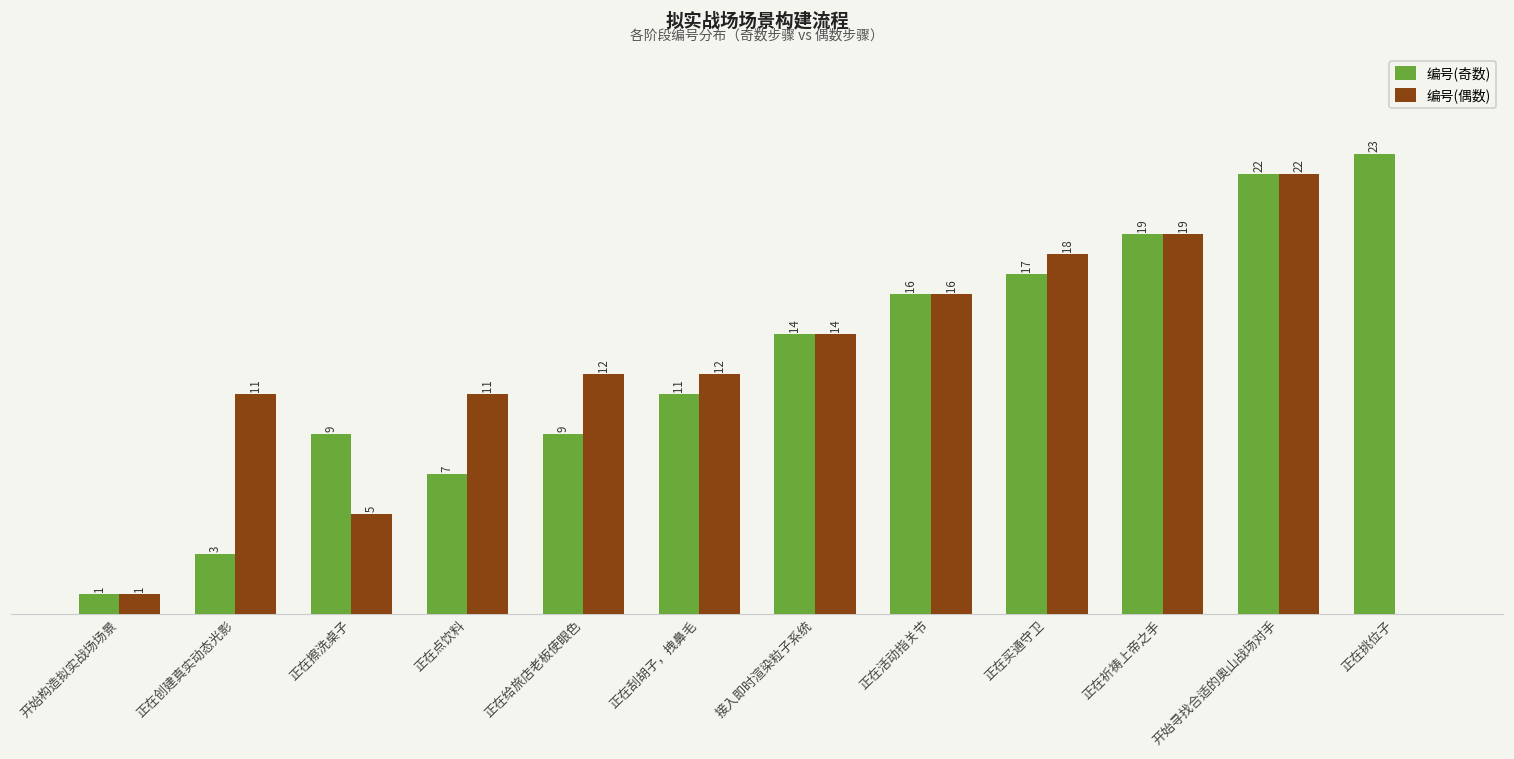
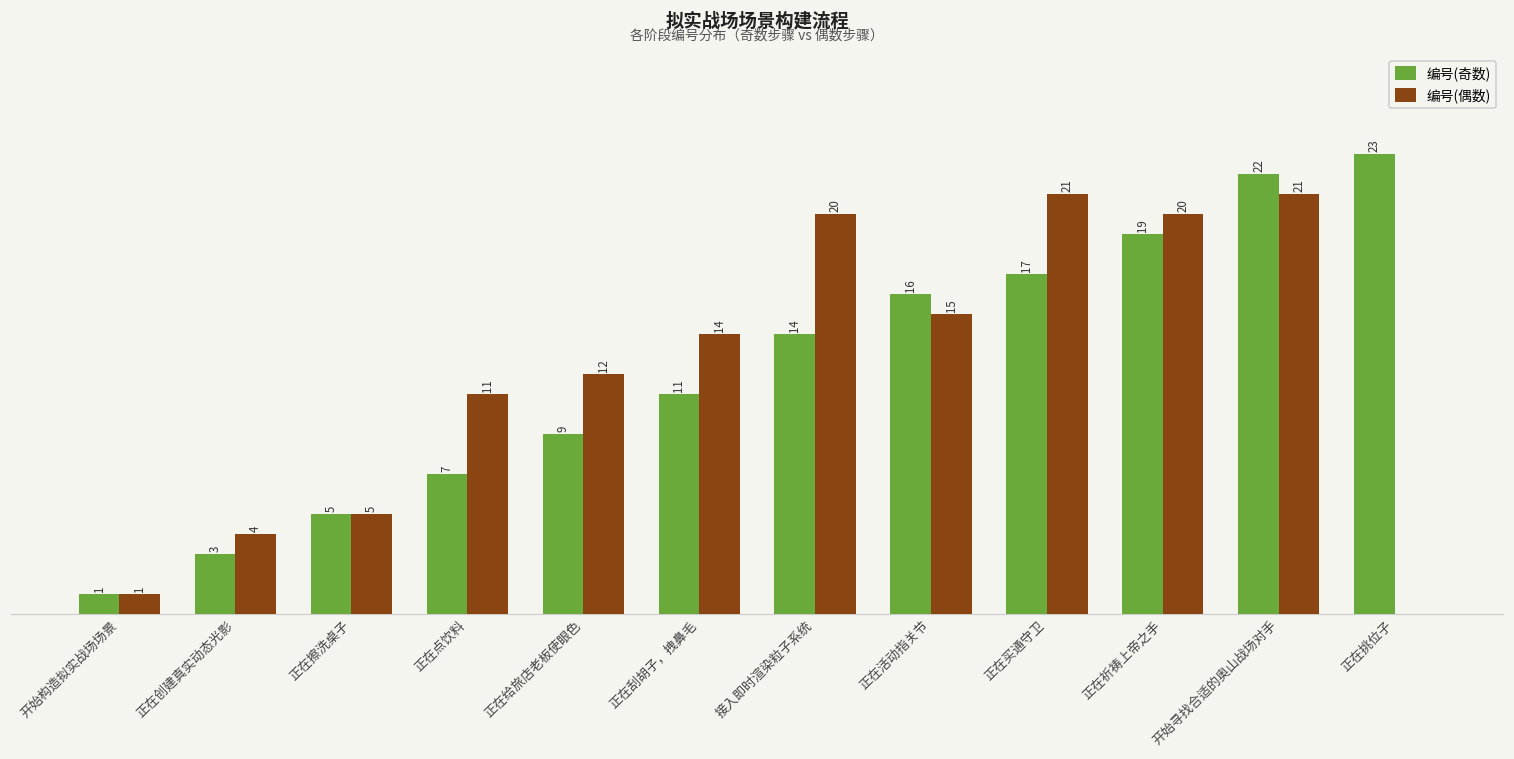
编号(偶数), 正在创建真实动态光影: 11 -> 4
编号(奇数), 正在擦洗桌子: 9 -> 5
编号(偶数), 正在刮胡子，拽鼻毛: 12 -> 14
编号(偶数), 接入即时渲染粒子系统: 14 -> 20
编号(偶数), 正在活动指关节: 16 -> 15
编号(偶数), 正在买通守卫: 18 -> 21
编号(偶数), 正在祈祷上帝之手: 19 -> 20
编号(偶数), 开始寻找合适的奥山战场对手: 22 -> 21
